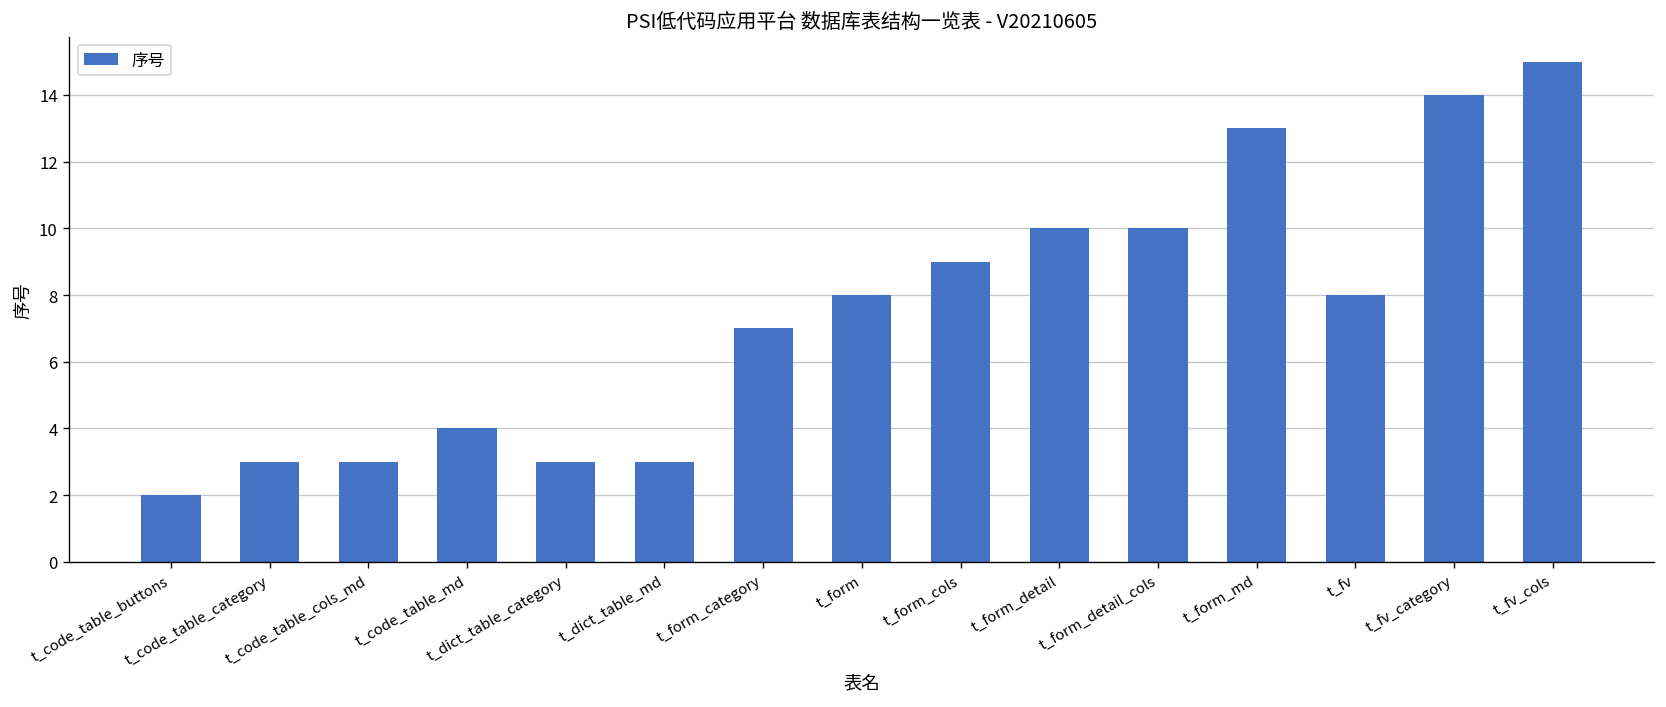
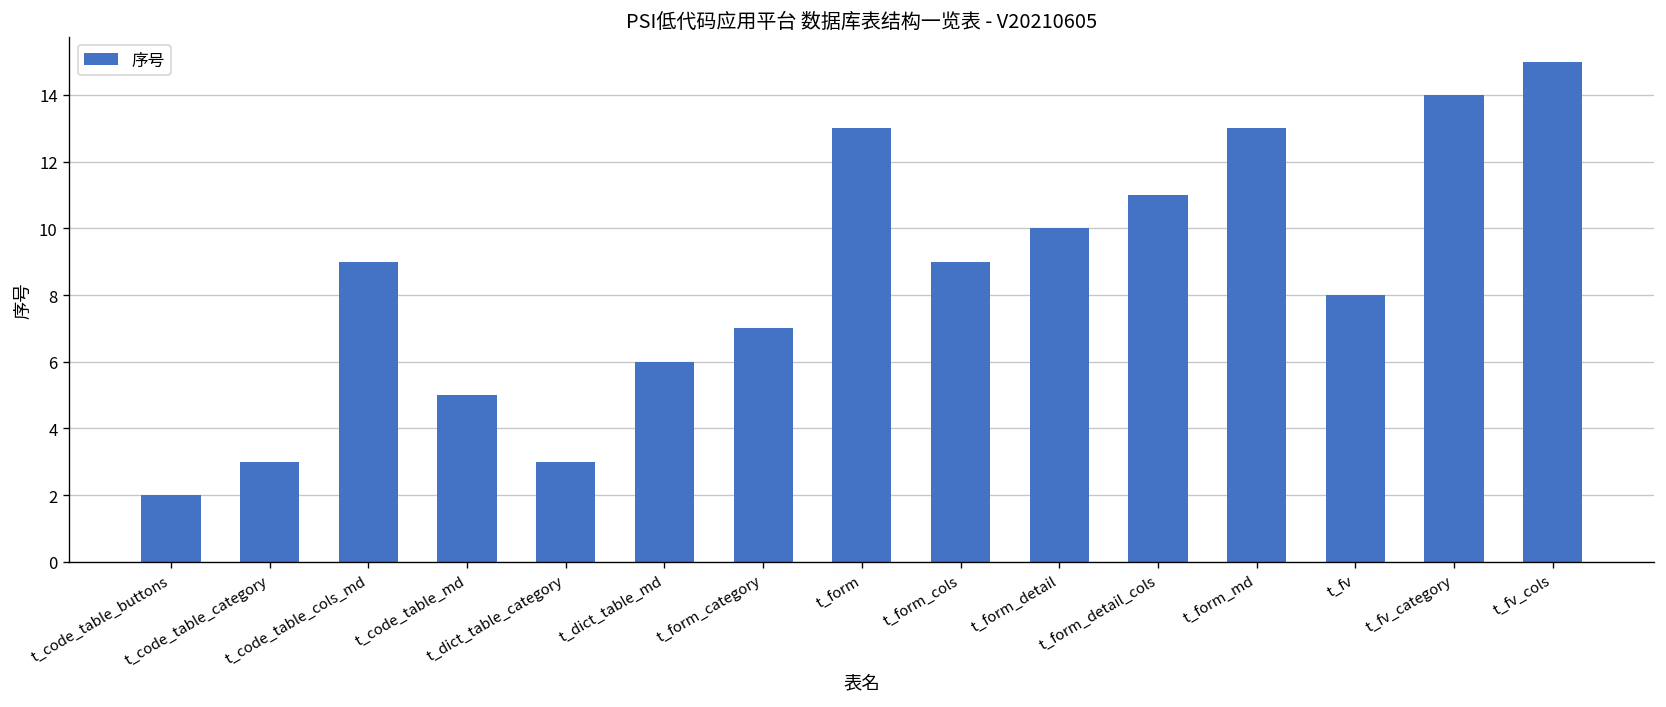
t_code_table_cols_md: 3 -> 9
t_code_table_md: 4 -> 5
t_dict_table_md: 3 -> 6
t_form: 8 -> 13
t_form_detail_cols: 10 -> 11
